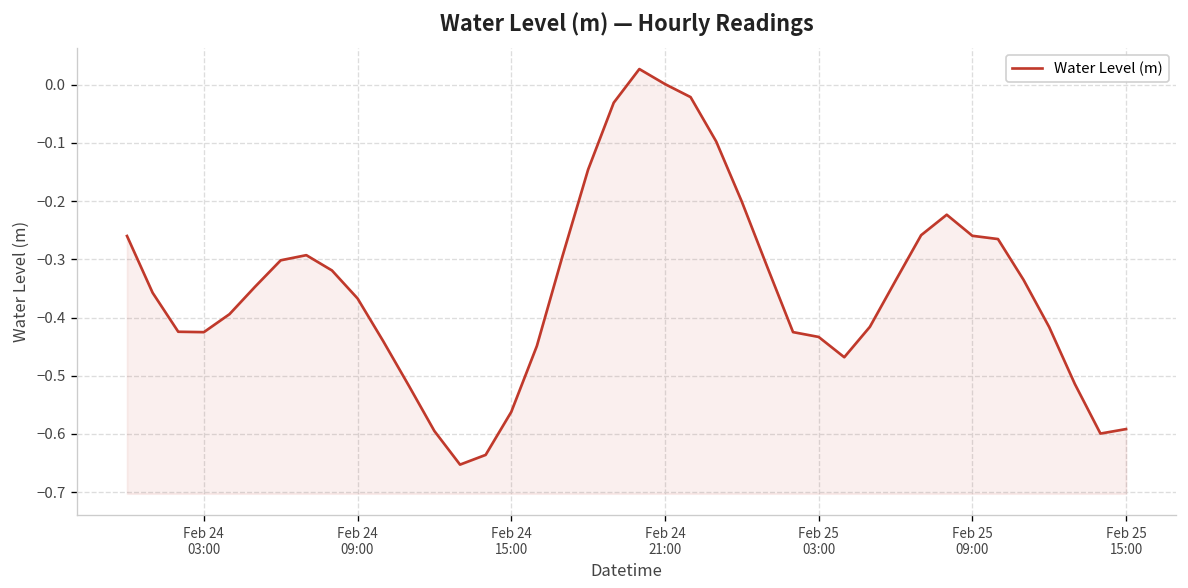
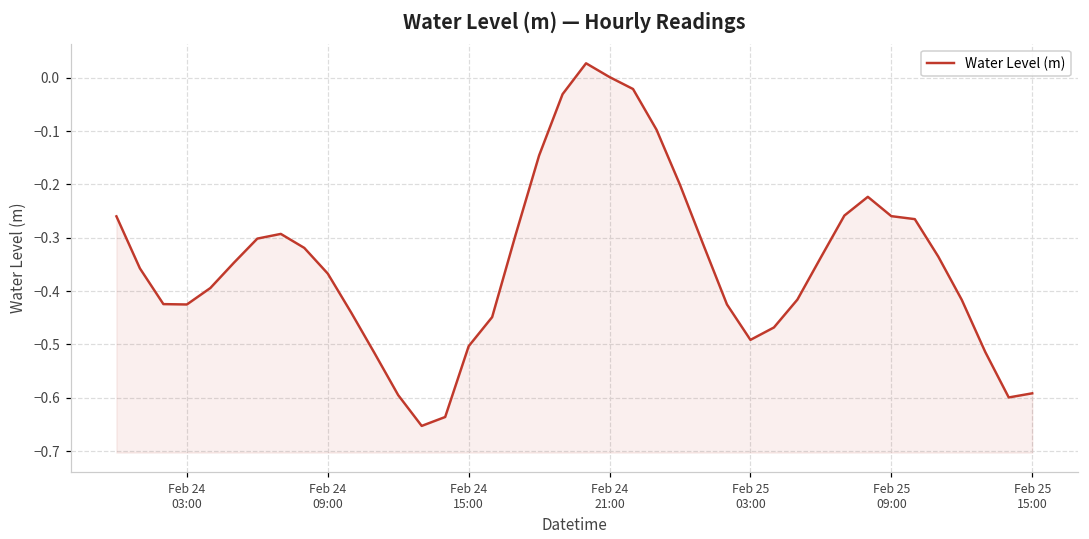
Feb 24 15:00: -0.56 -> -0.50
Feb 25 03:00: -0.43 -> -0.49
